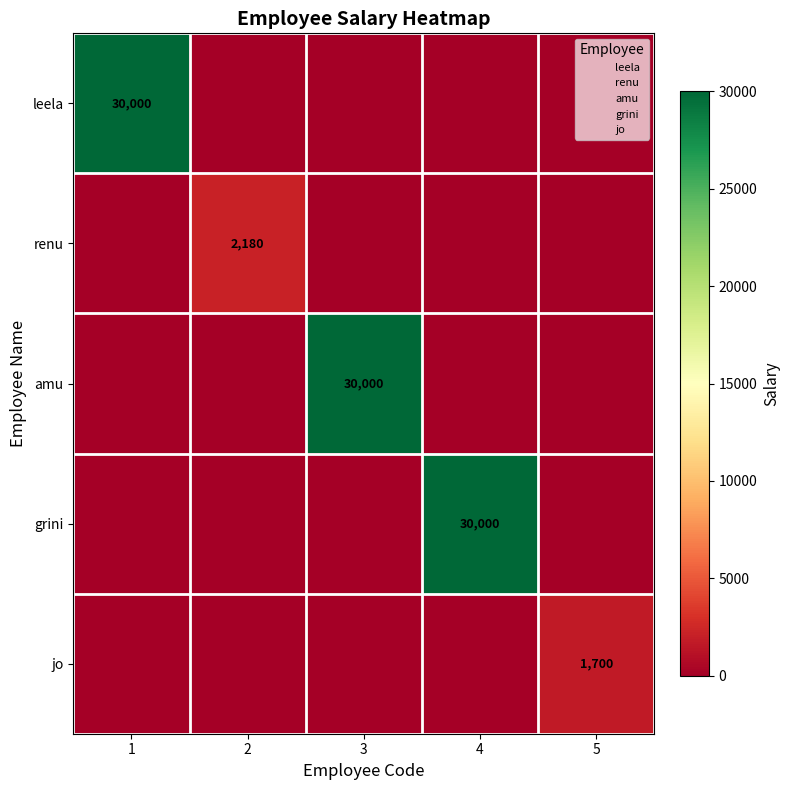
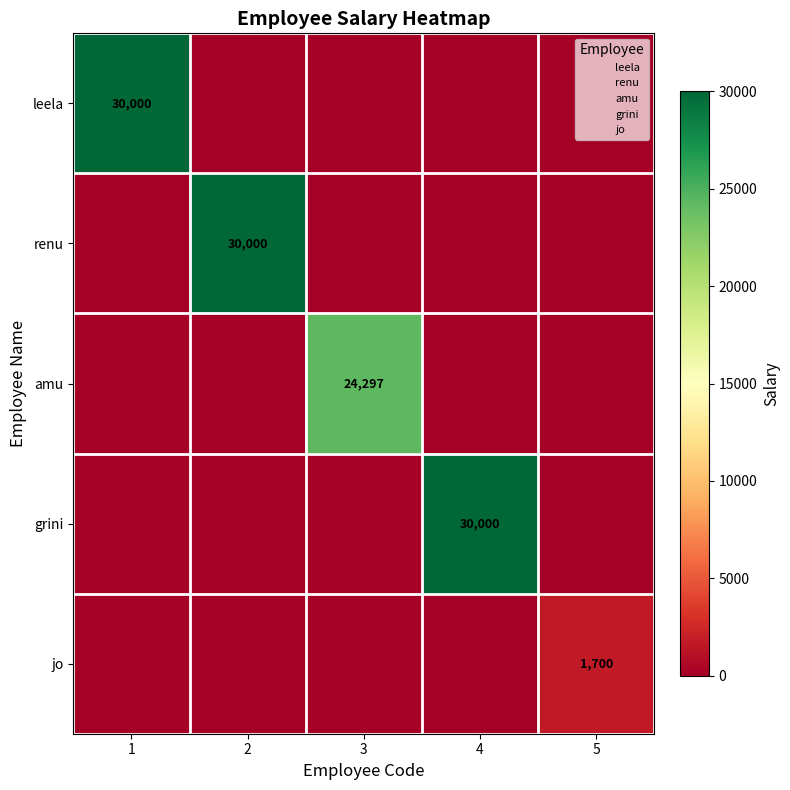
renu, 2: 2,180 -> 30,000
amu, 3: 30,000 -> 24,297
